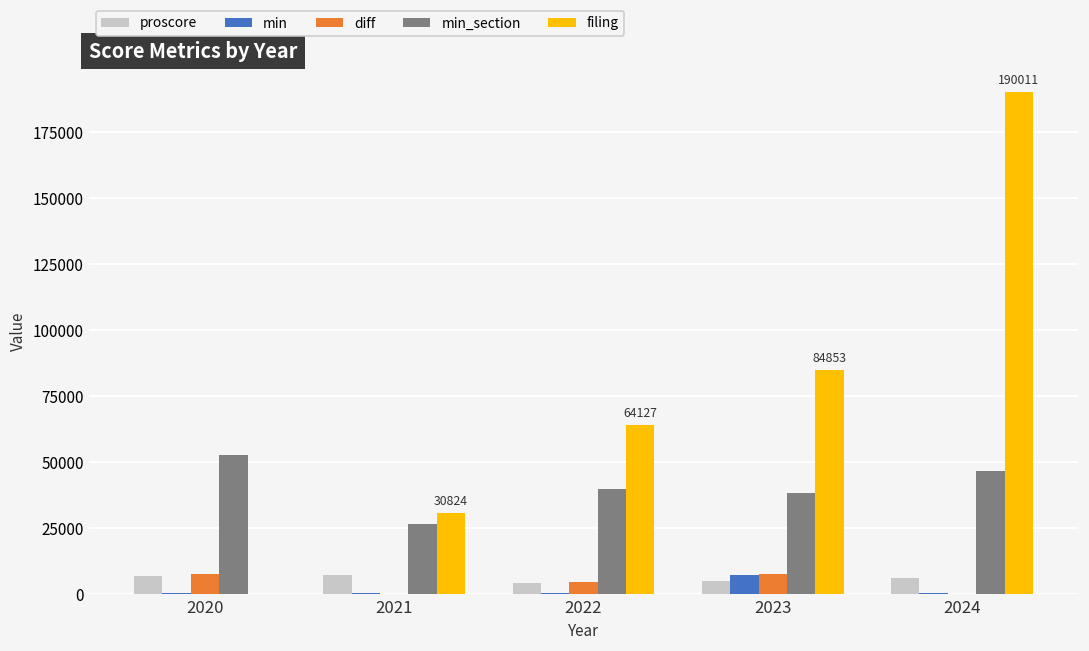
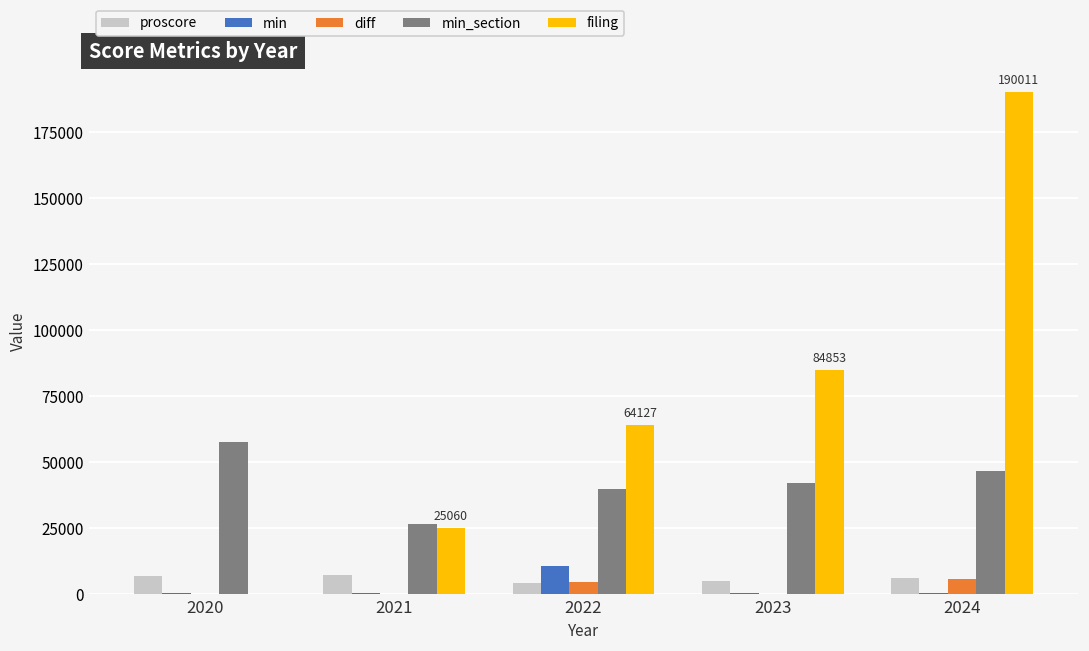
diff, 2020: 8000 -> 0
min_section, 2020: 53000 -> 58000
filing, 2021: 30824 -> 25060
min, 2022: 1000 -> 11000
min, 2023: 7000 -> 1000
diff, 2023: 8000 -> 0
min_section, 2023: 38000 -> 42000
diff, 2024: 0 -> 6000
